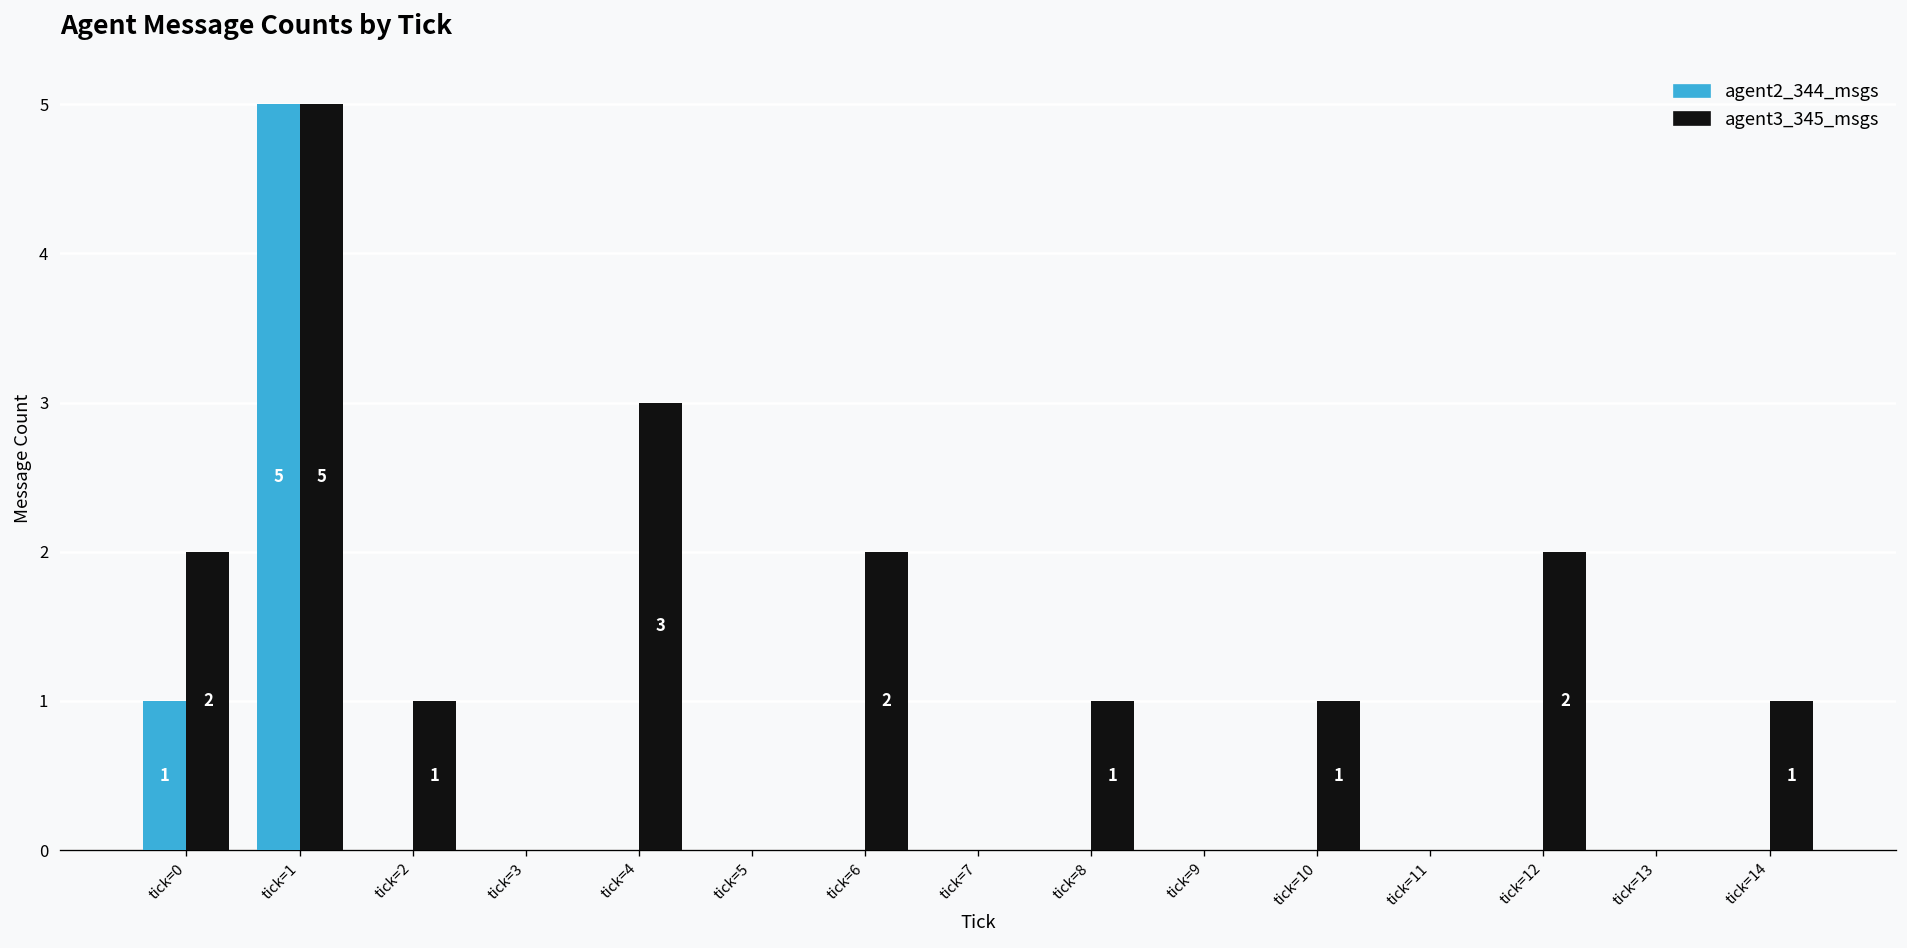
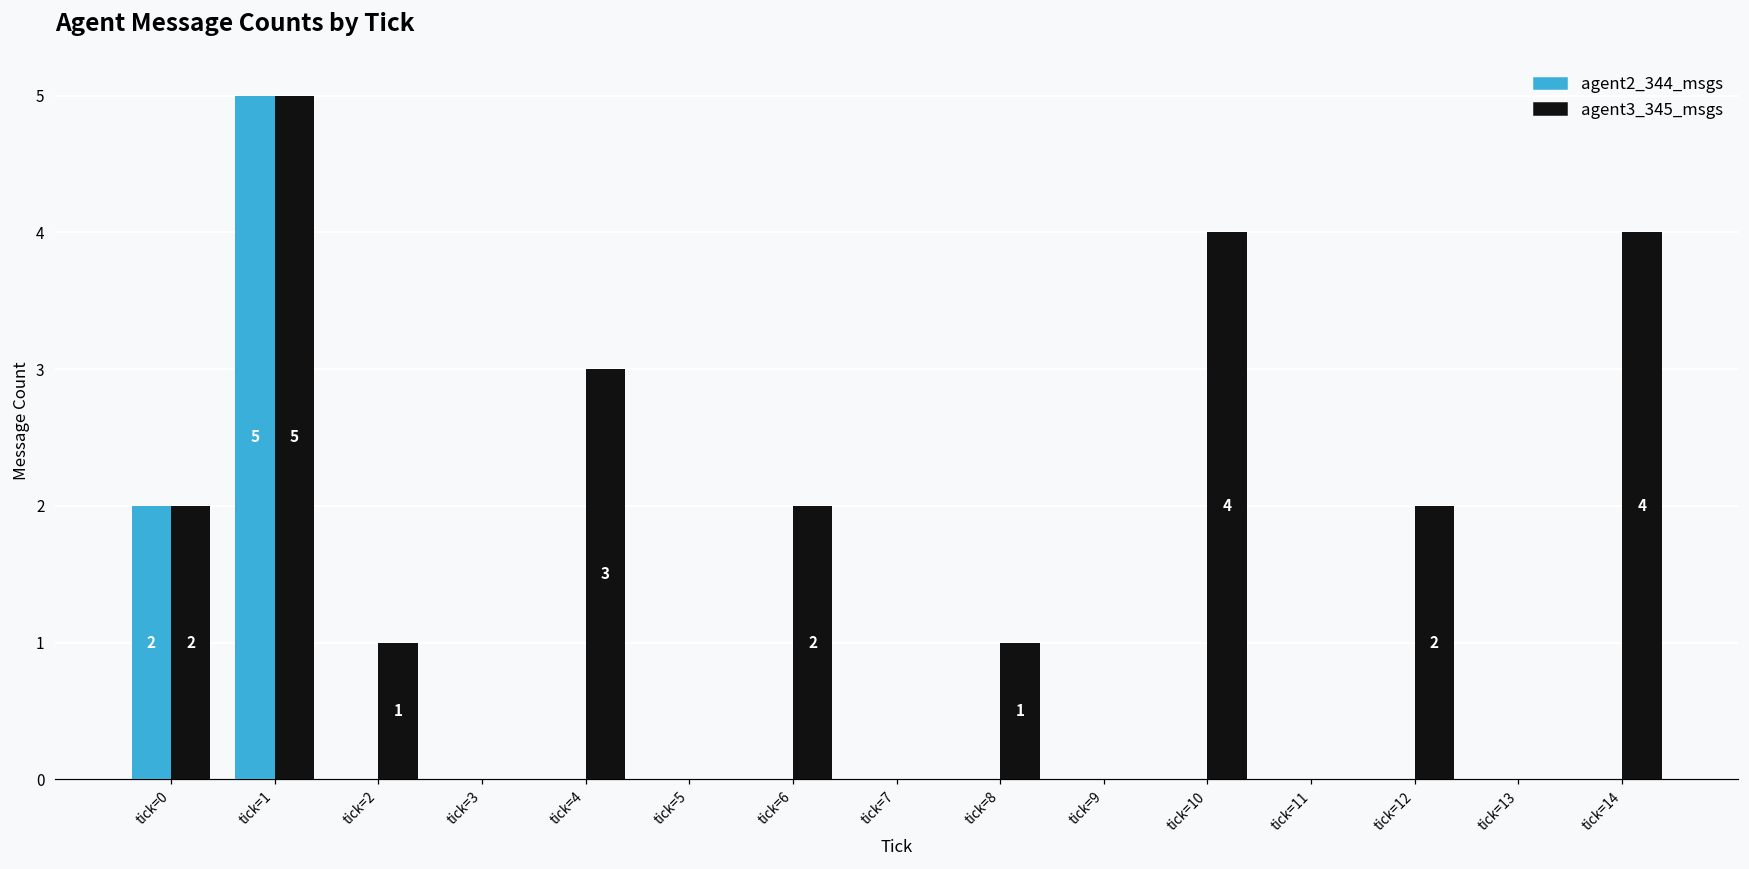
agent2_344_msgs, tick=0: 1 -> 2
agent3_345_msgs, tick=10: 1 -> 4
agent3_345_msgs, tick=14: 1 -> 4
